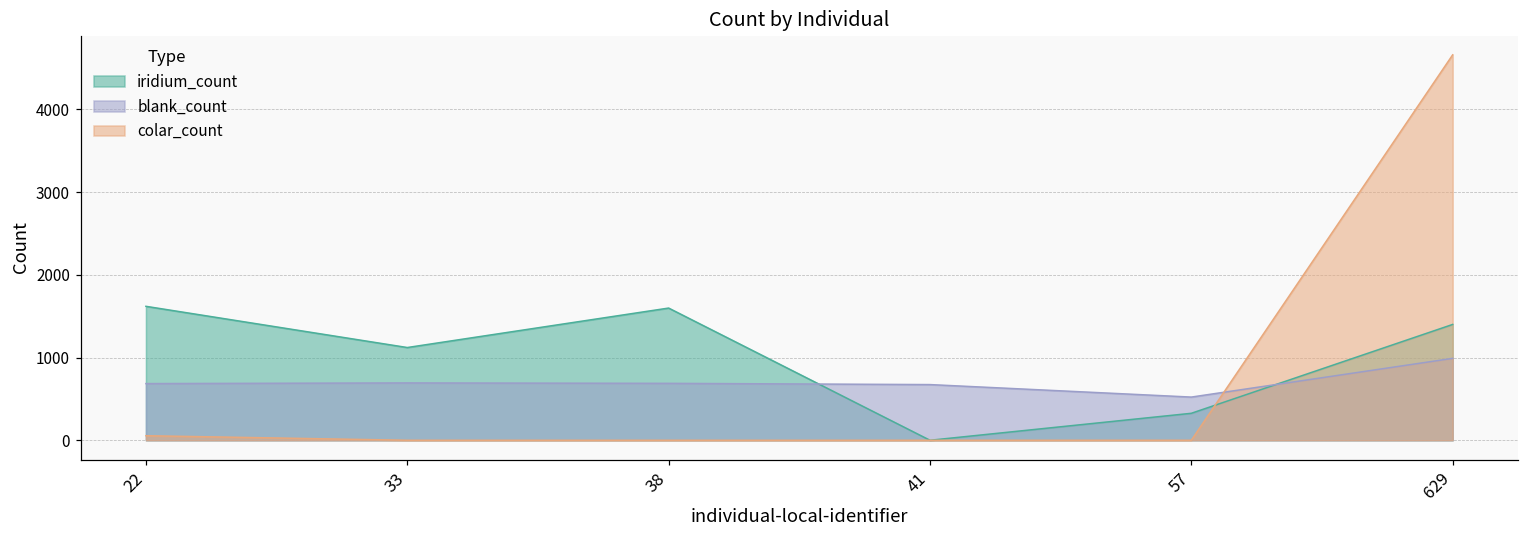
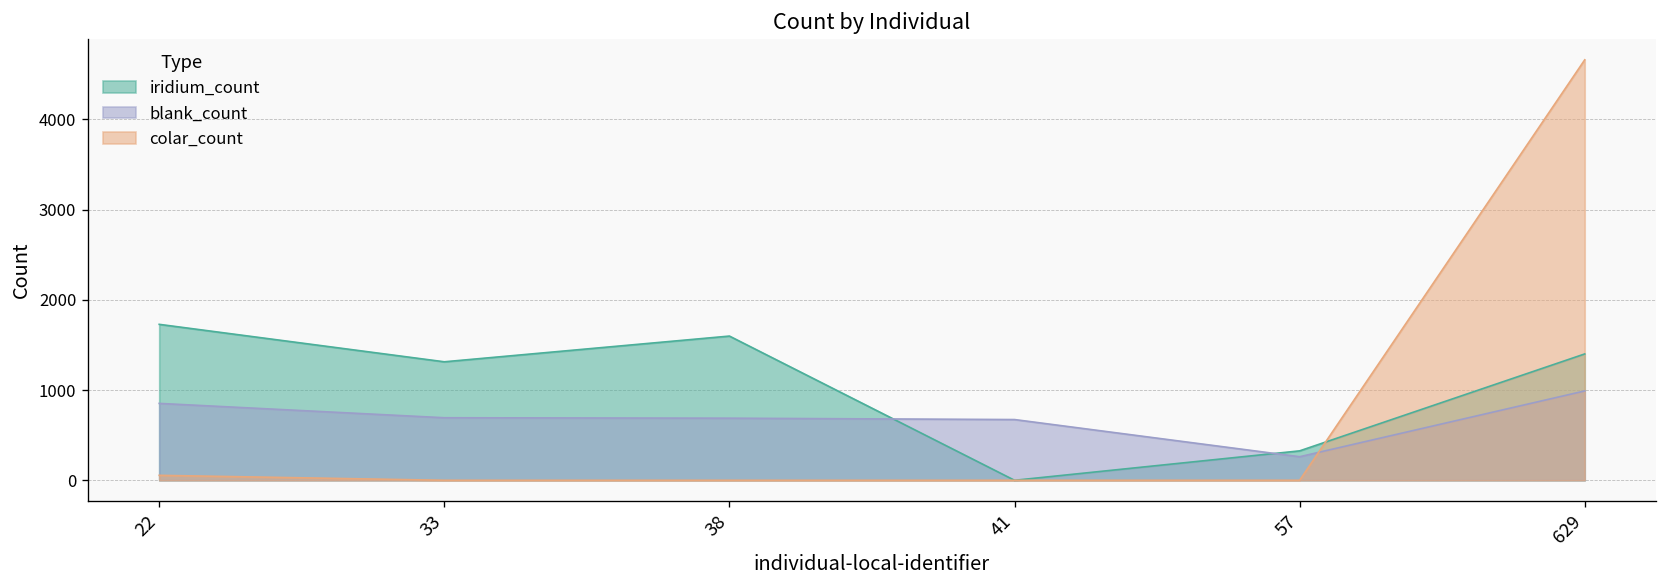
iridium_count, 22: 1600 -> 1700
blank_count, 22: 700 -> 900
iridium_count, 33: 1100 -> 1300
blank_count, 57: 500 -> 300
